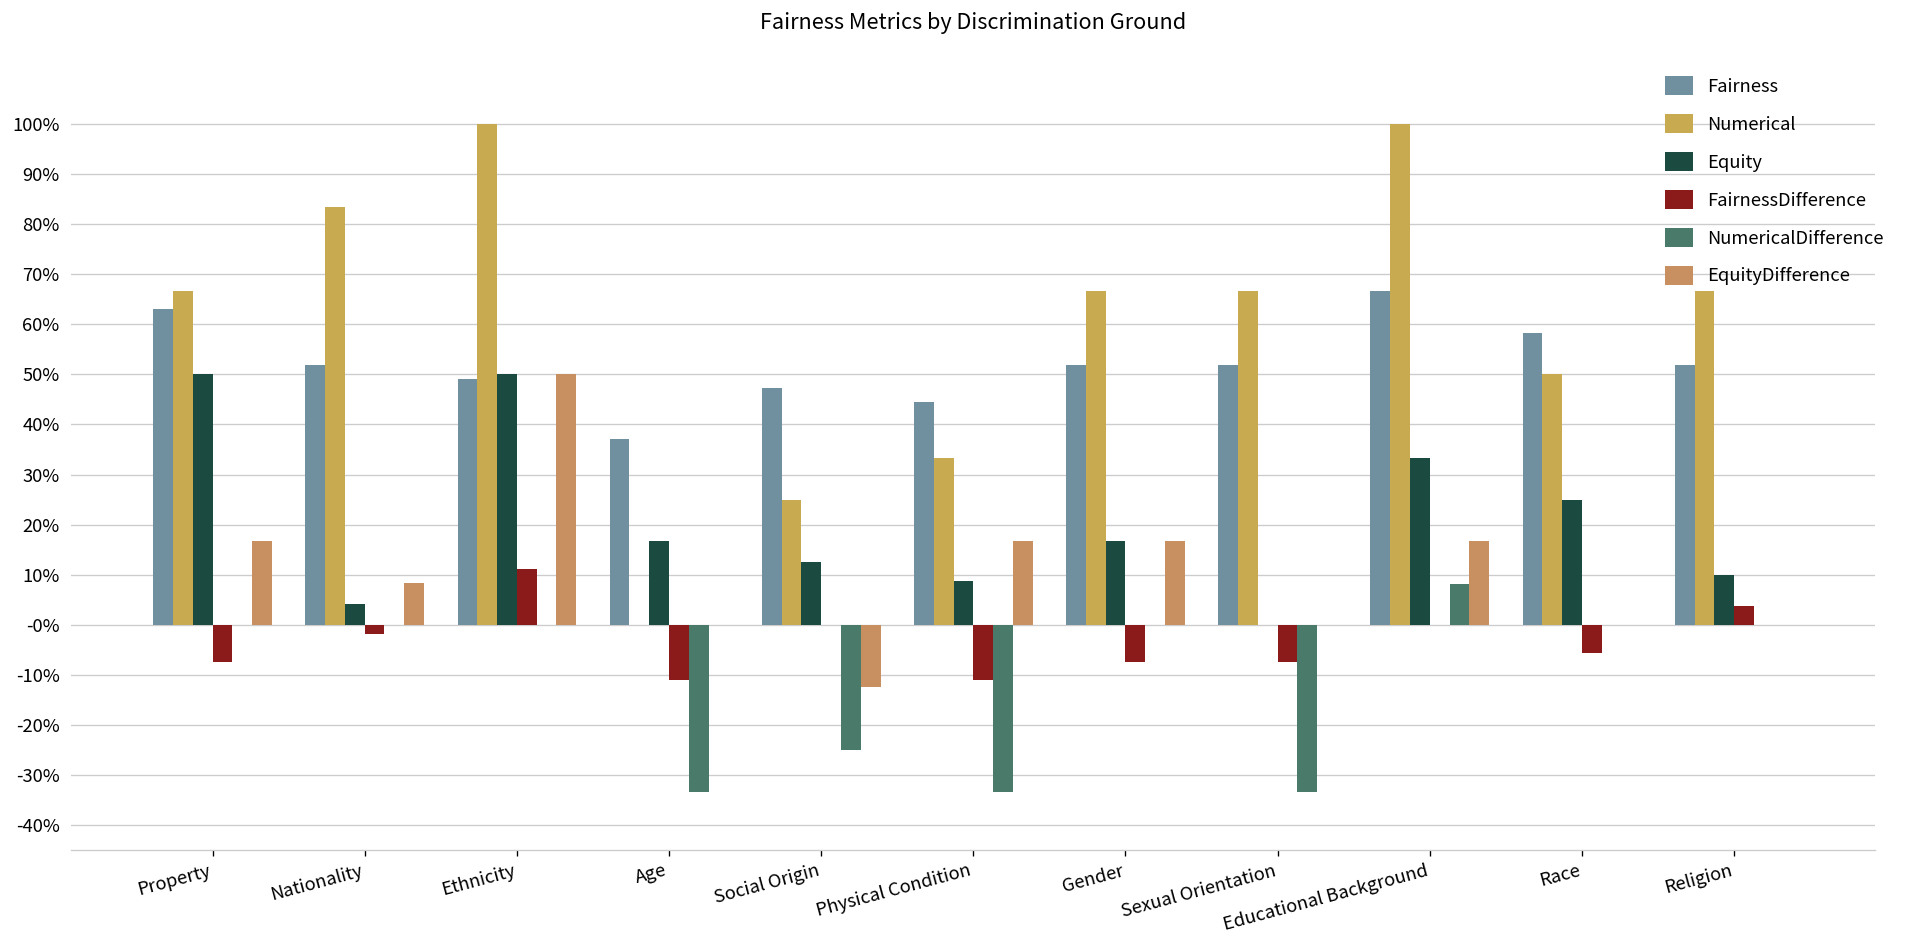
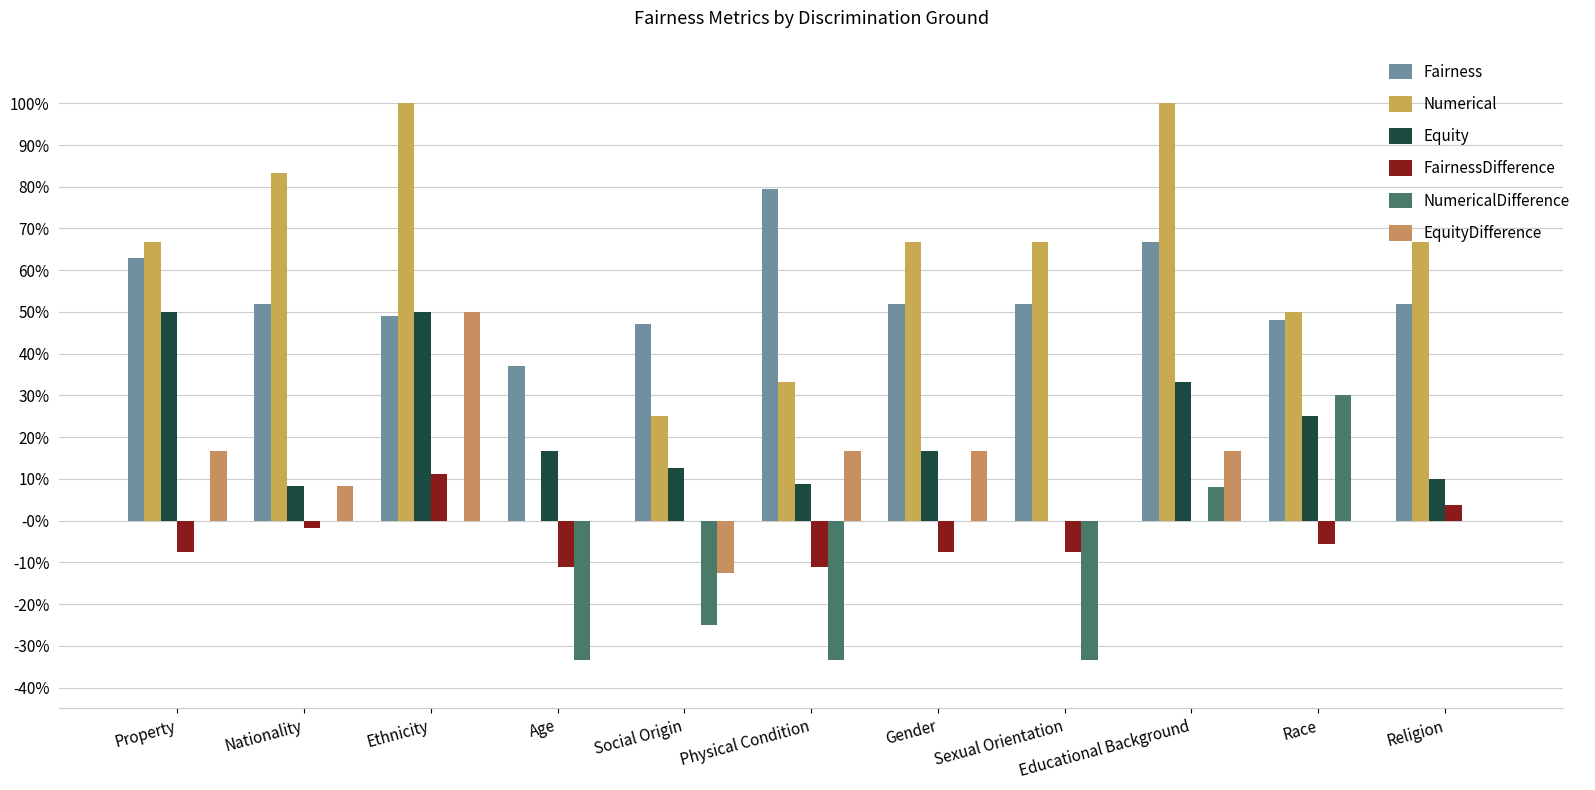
Equity, Nationality: 4% -> 8%
Fairness, Physical Condition: 44% -> 80%
Fairness, Race: 58% -> 48%
NumericalDifference, Race: 0% -> 30%
